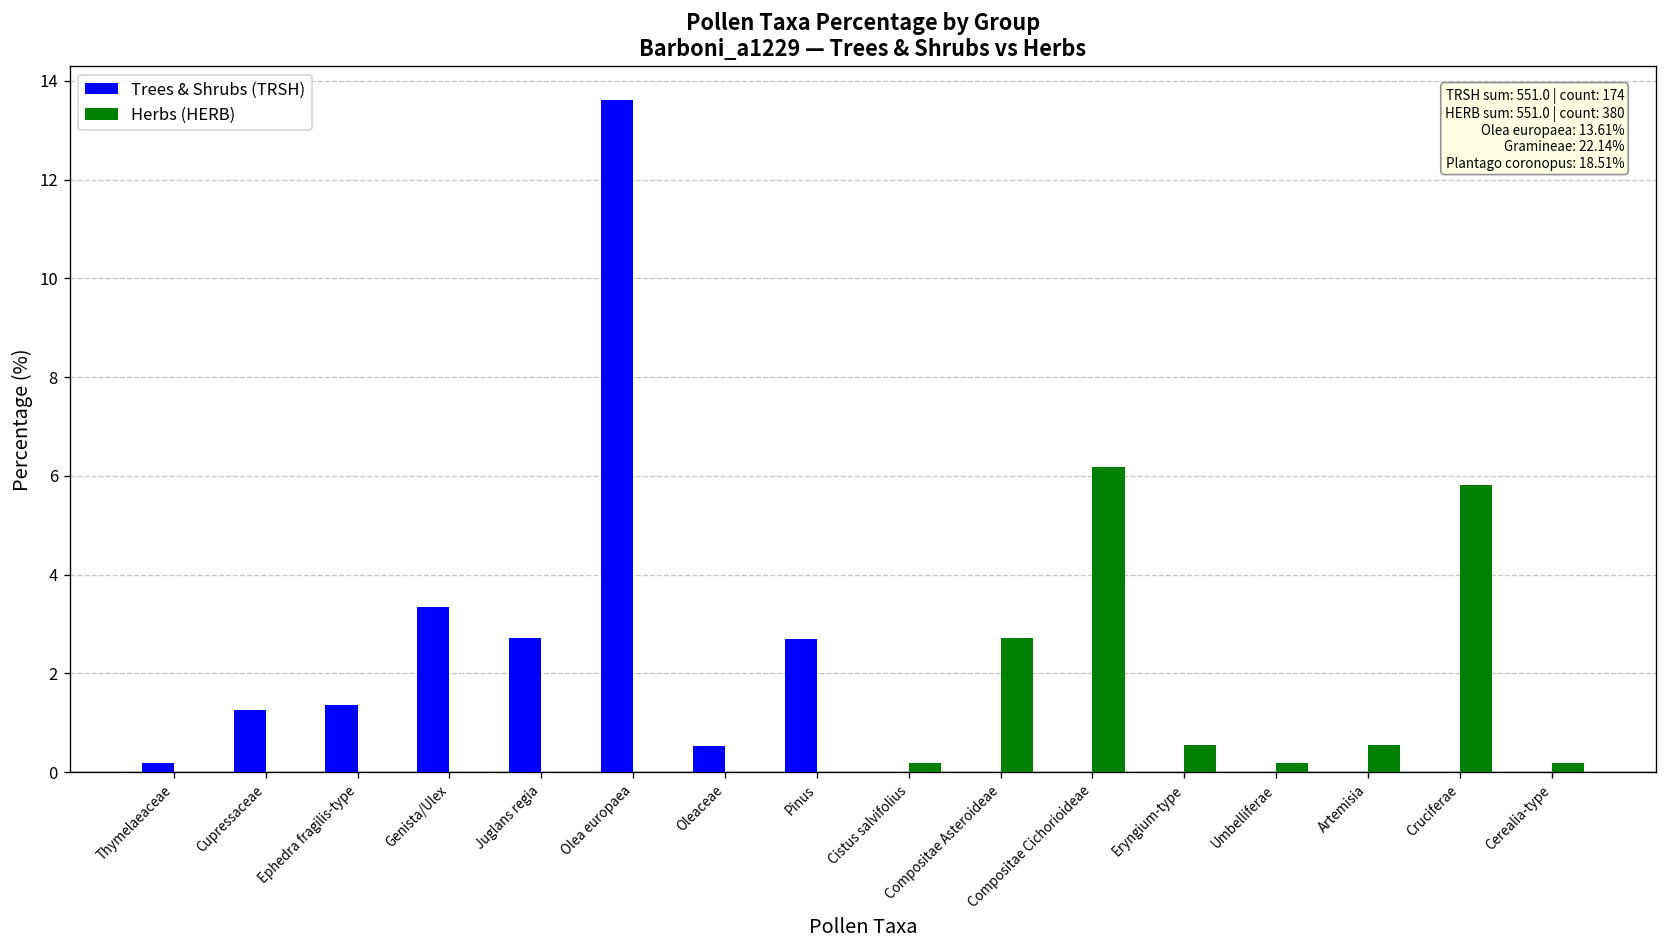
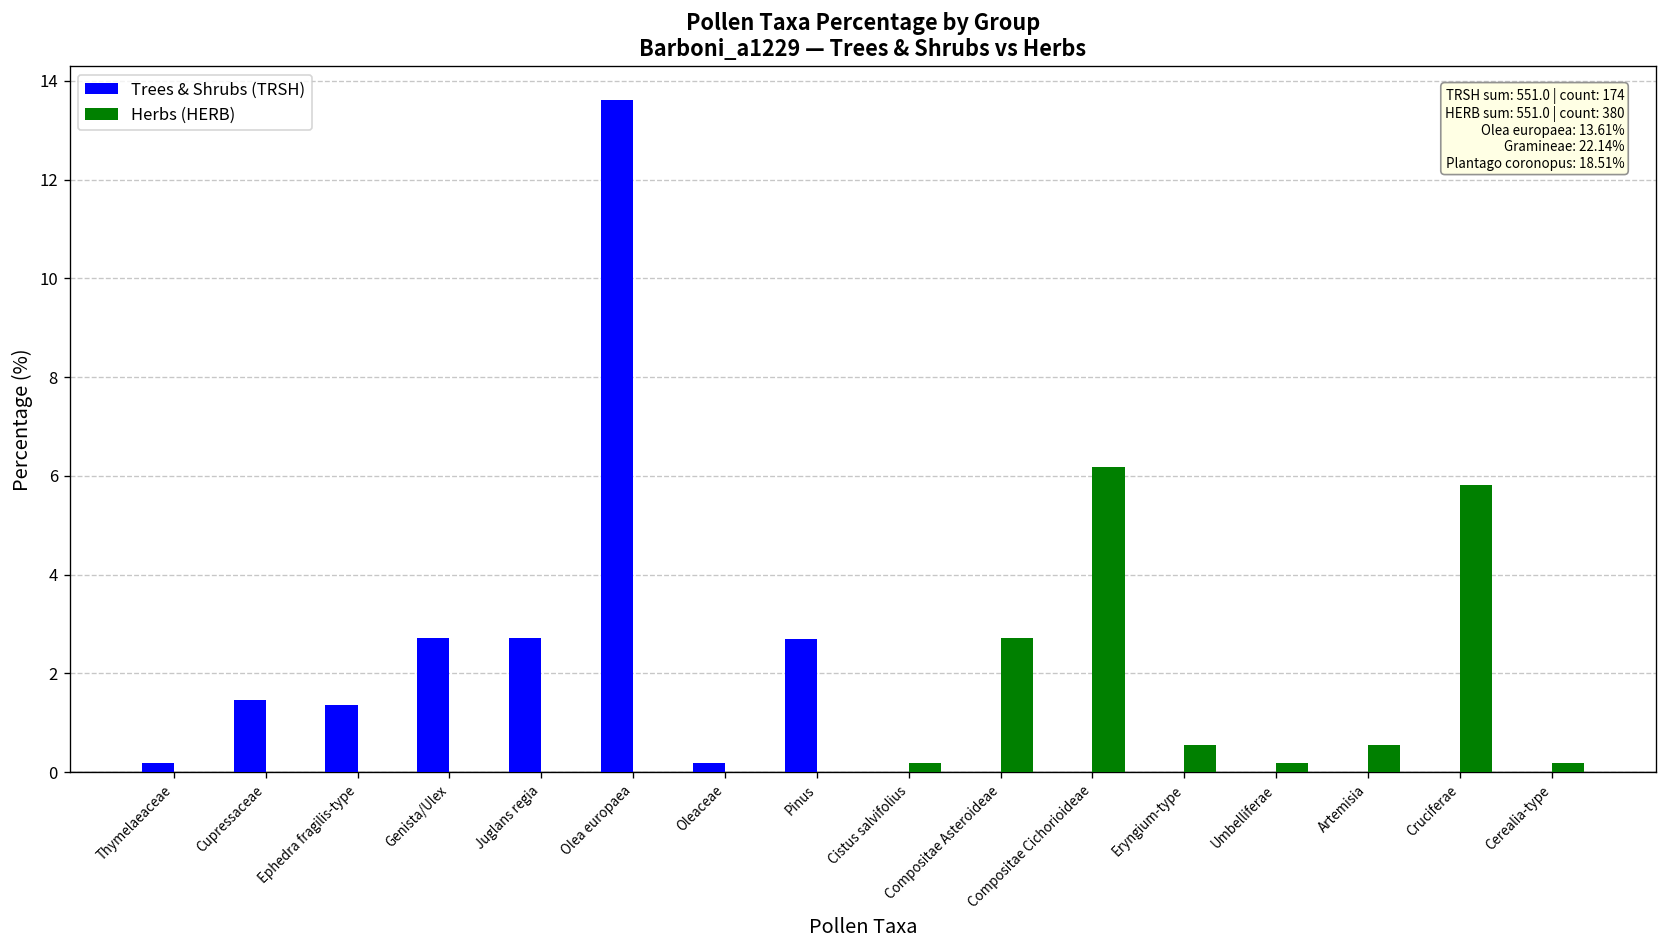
Trees & Shrubs (TRSH), Cupressaceae: 1.3 -> 1.5
Trees & Shrubs (TRSH), Genista/Ulex: 3.4 -> 2.7
Trees & Shrubs (TRSH), Oleaceae: 0.5 -> 0.2
